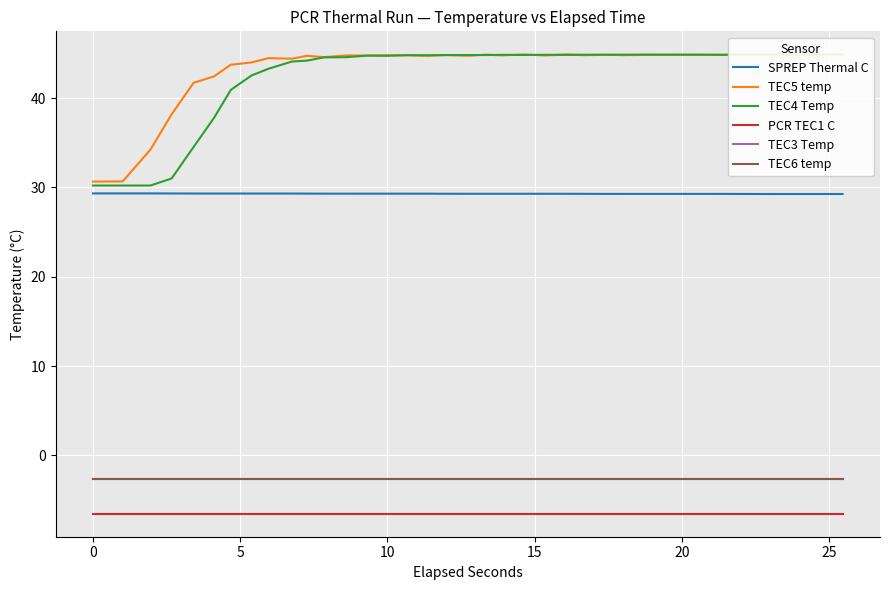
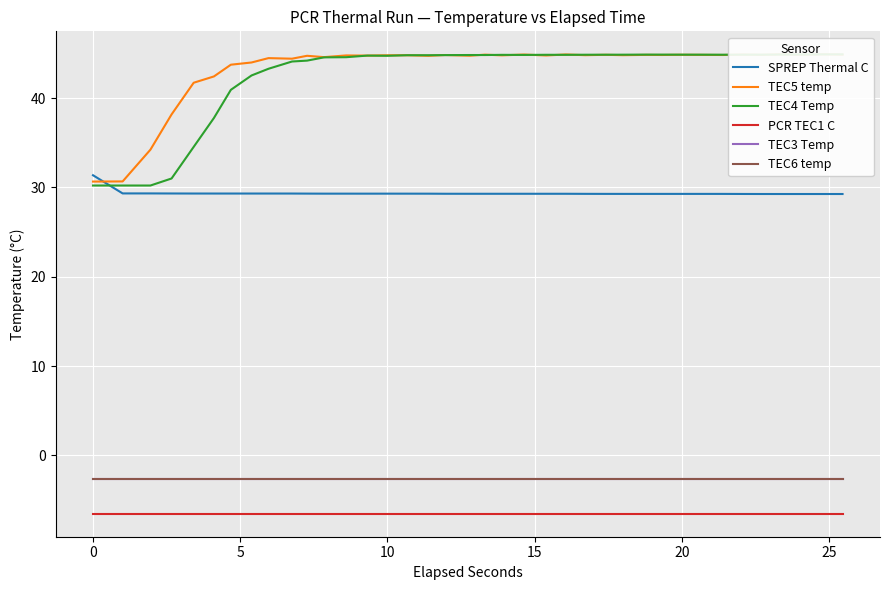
SPREP Thermal C, 0: 29 -> 31
